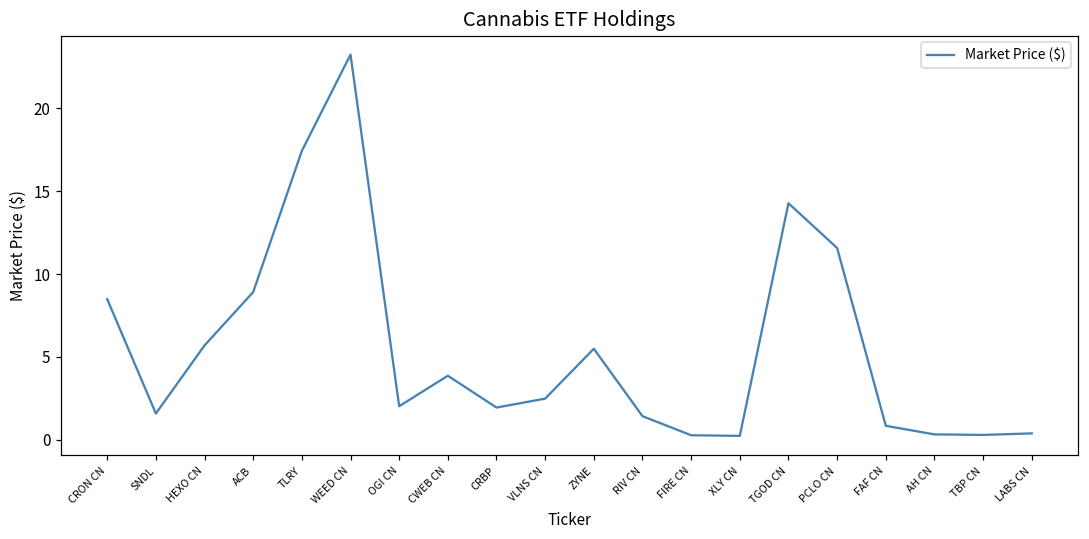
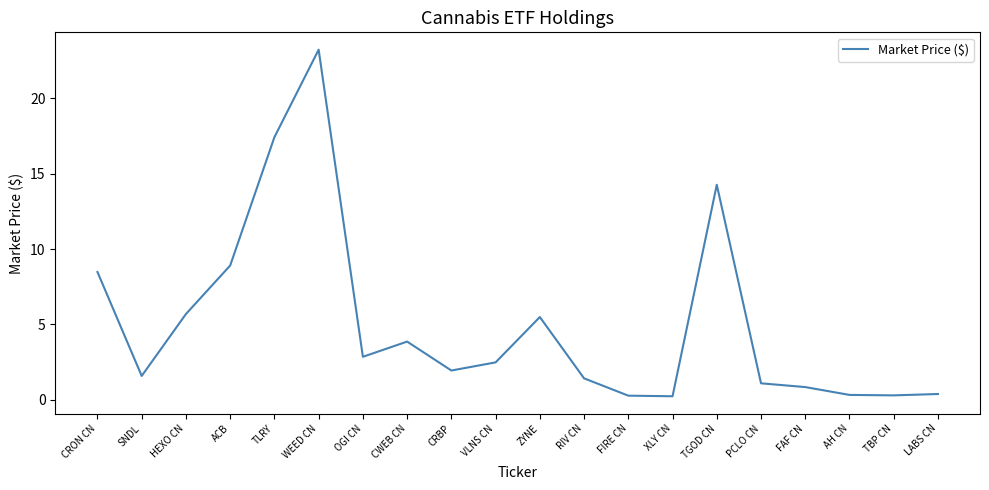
OGI CN: 2.0 -> 2.9
PCLO CN: 11.6 -> 1.1
